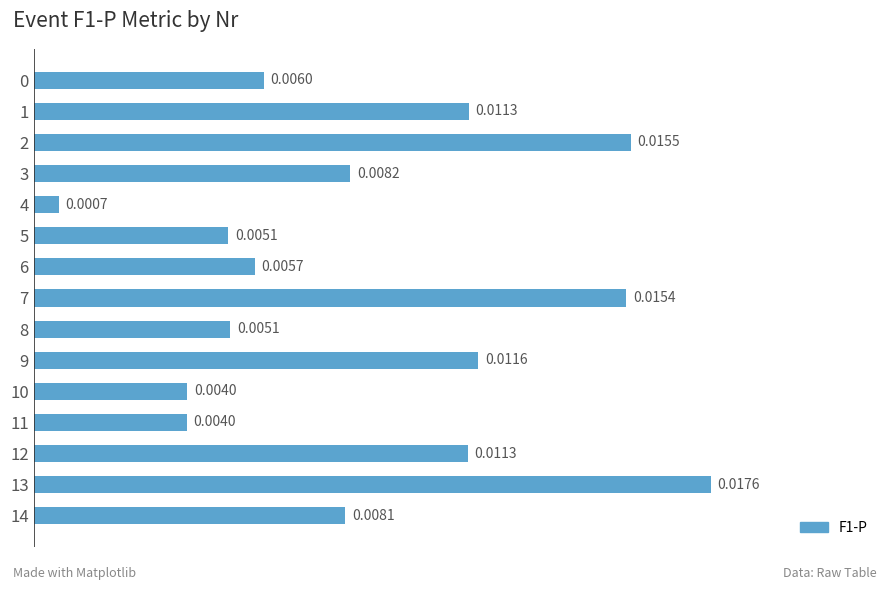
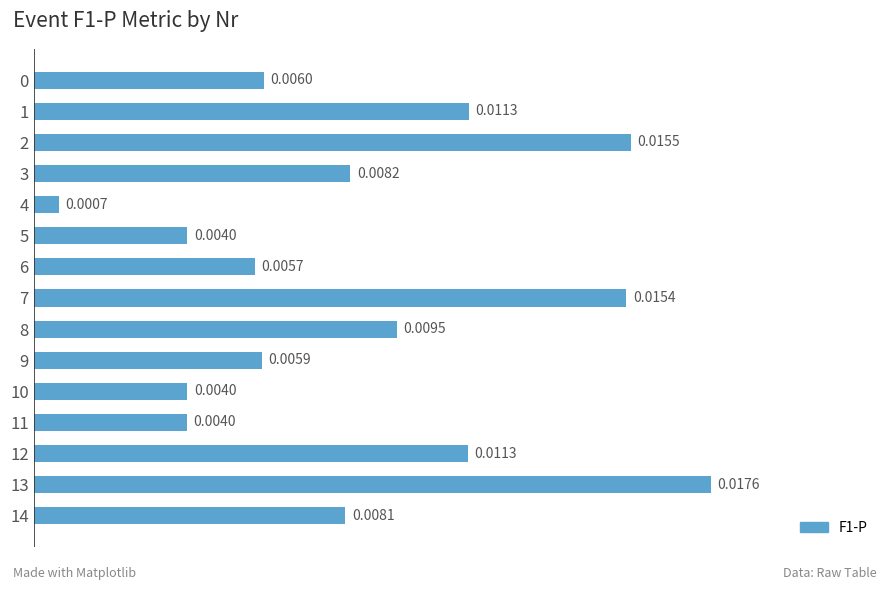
5: 0.0051 -> 0.0040
8: 0.0051 -> 0.0095
9: 0.0116 -> 0.0059
